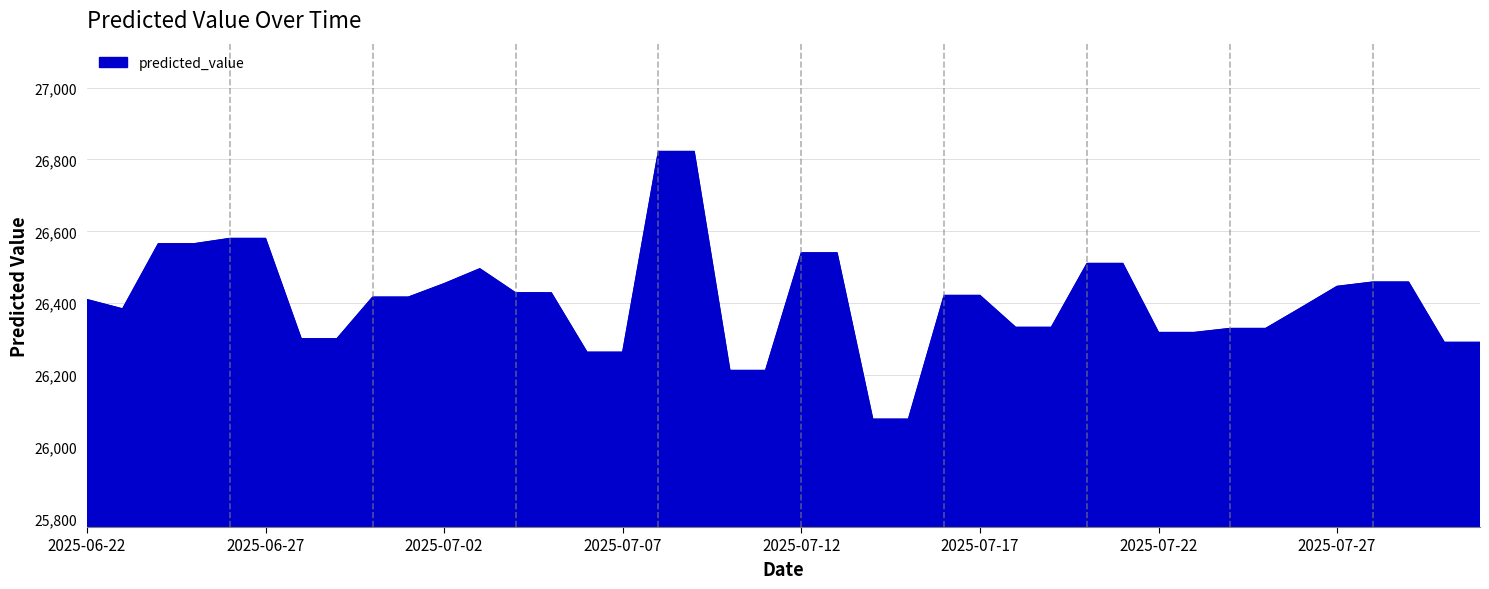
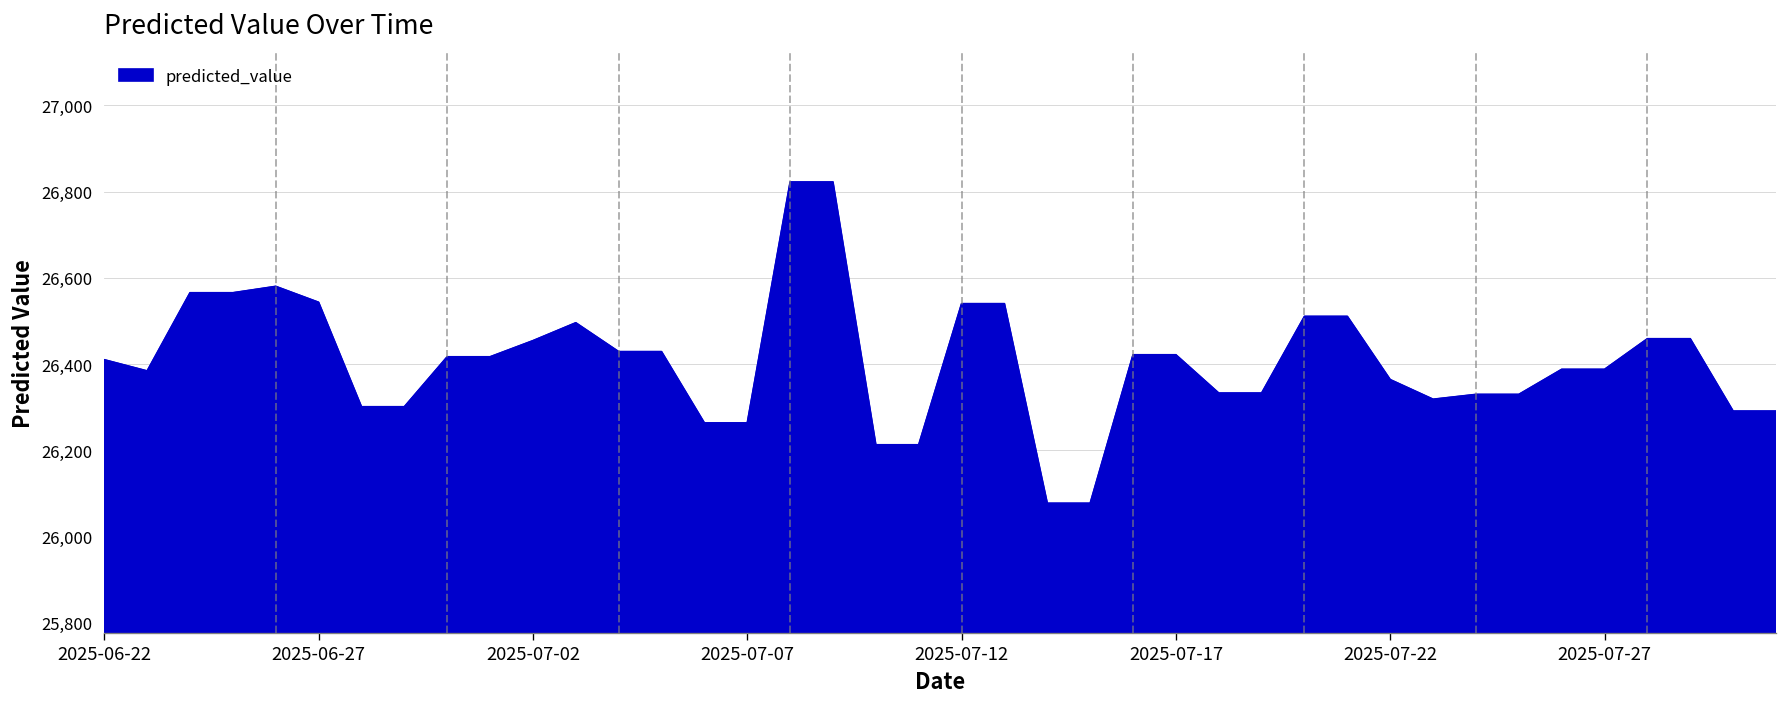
2025-06-27: 26,580 -> 26,540
2025-07-22: 26,320 -> 26,360
2025-07-27: 26,450 -> 26,390
